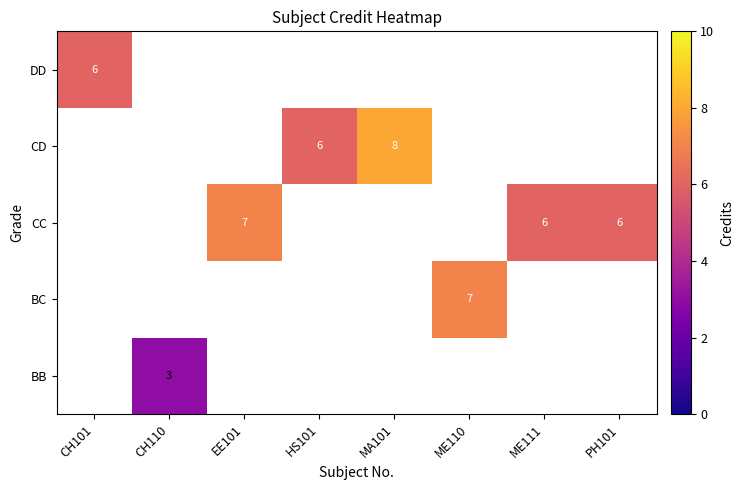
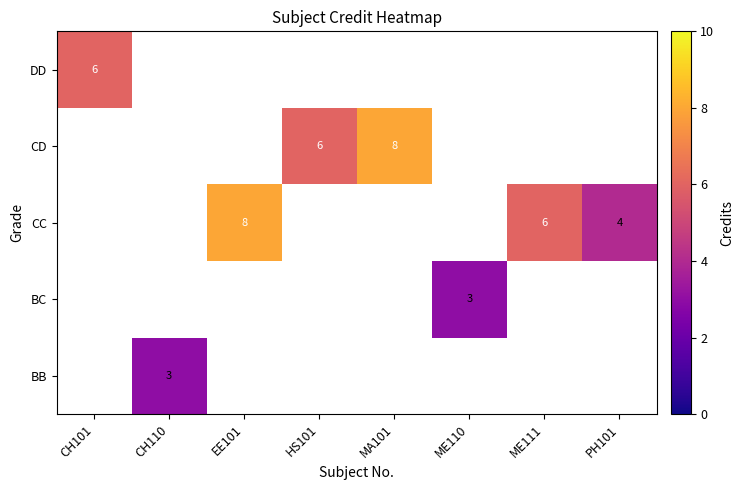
CC, EE101: 7 -> 8
CC, PH101: 6 -> 4
BC, ME110: 7 -> 3
